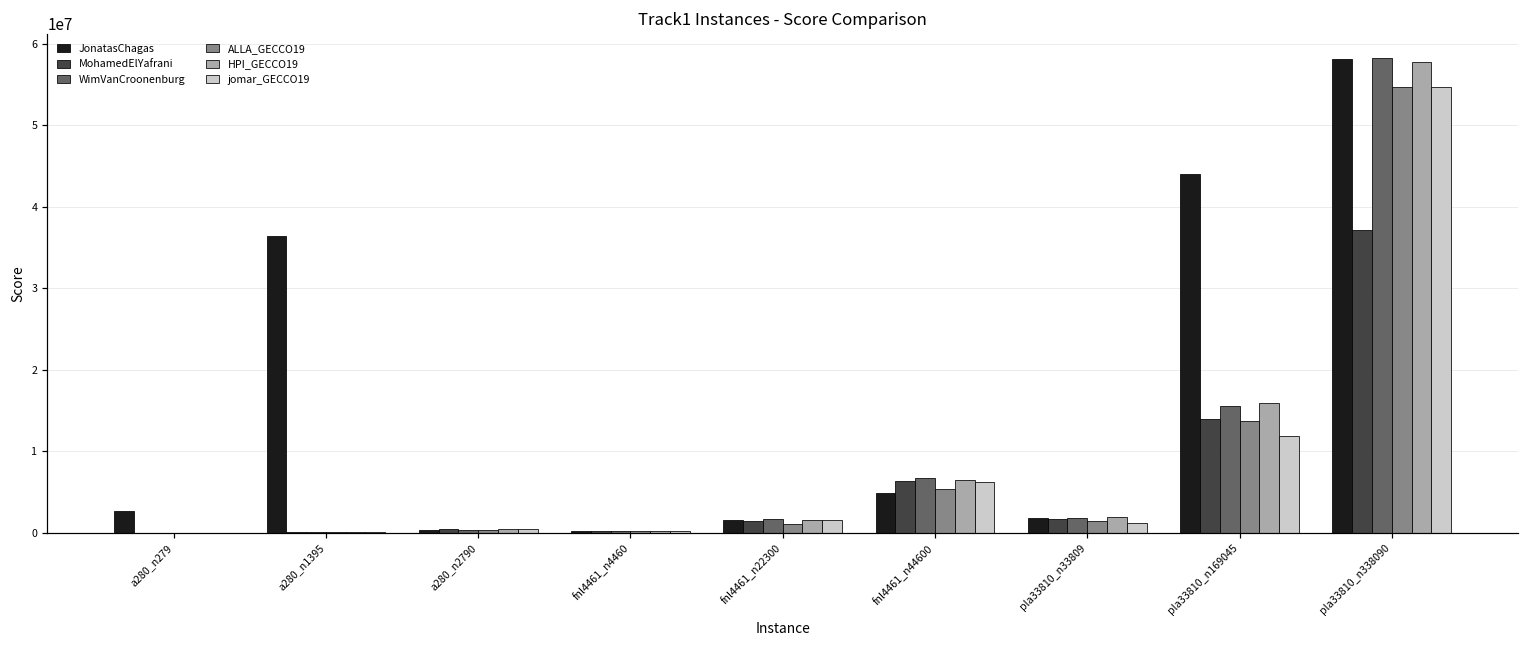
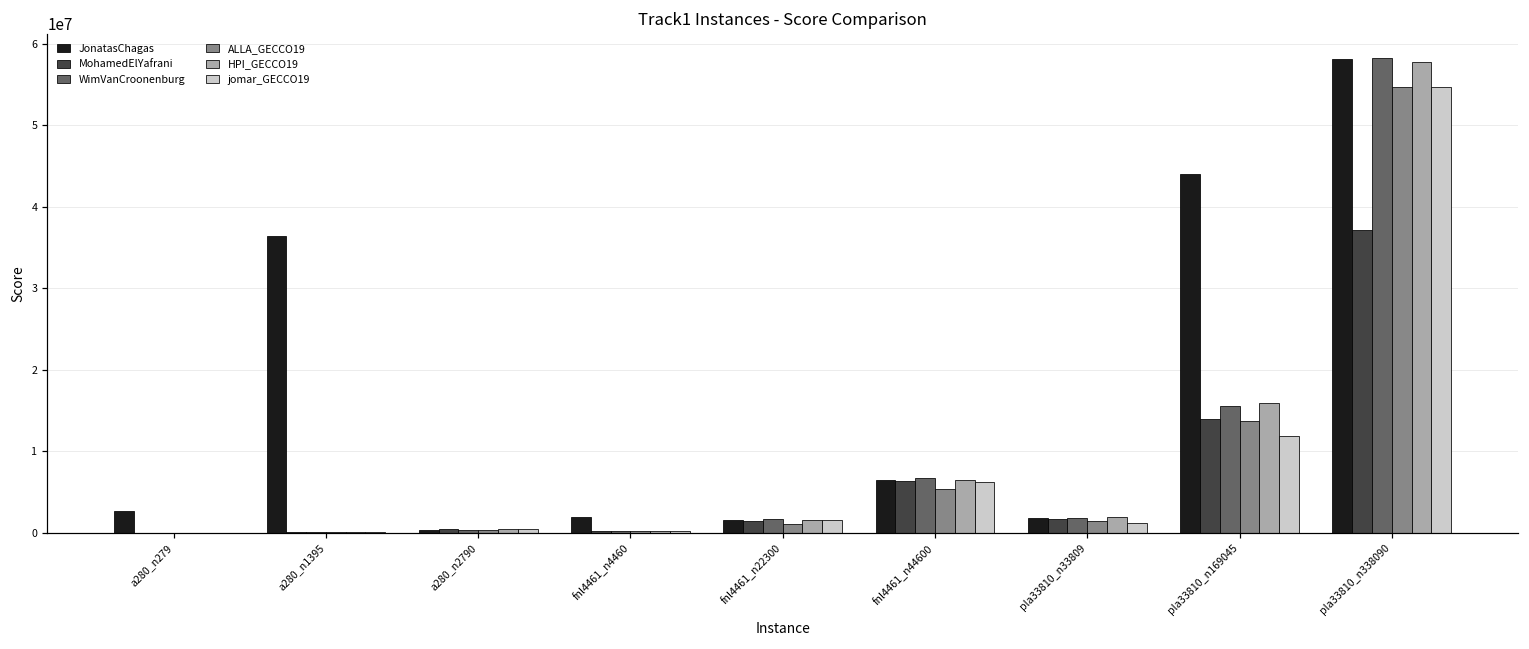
JonatasChagas, fnl4461_n4460: 0 -> 2000000
JonatasChagas, fnl4461_n44600: 5000000 -> 7000000
